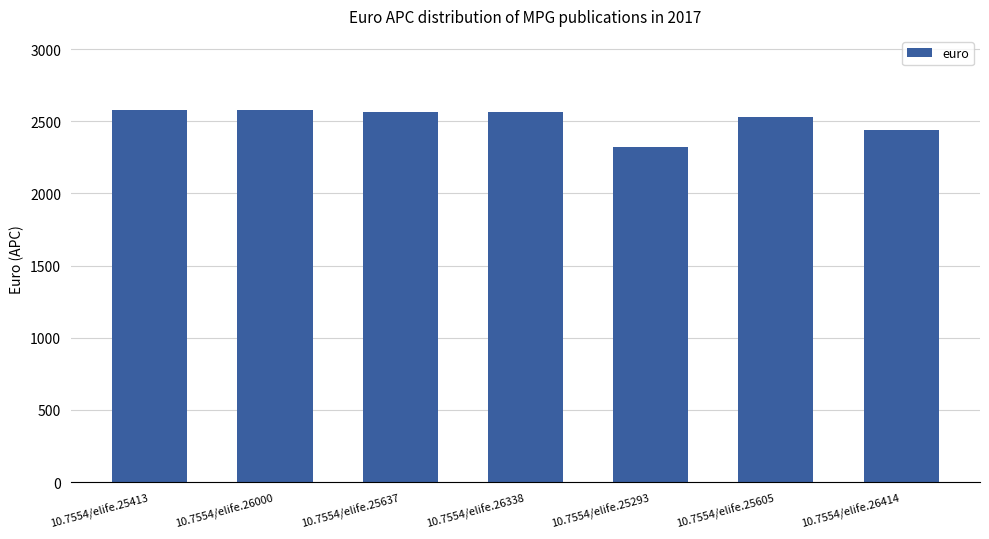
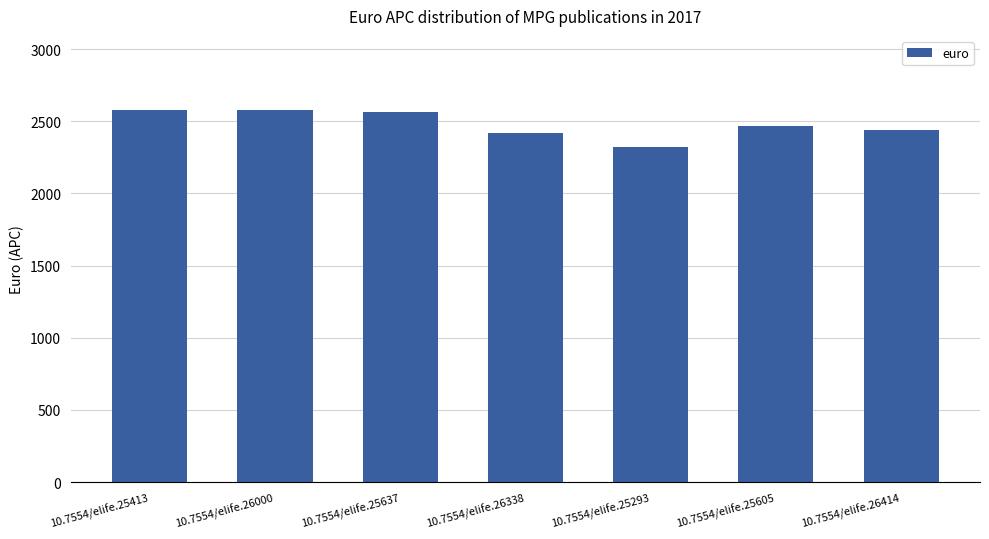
10.7554/elife.26338: 2570 -> 2420
10.7554/elife.25605: 2530 -> 2470
